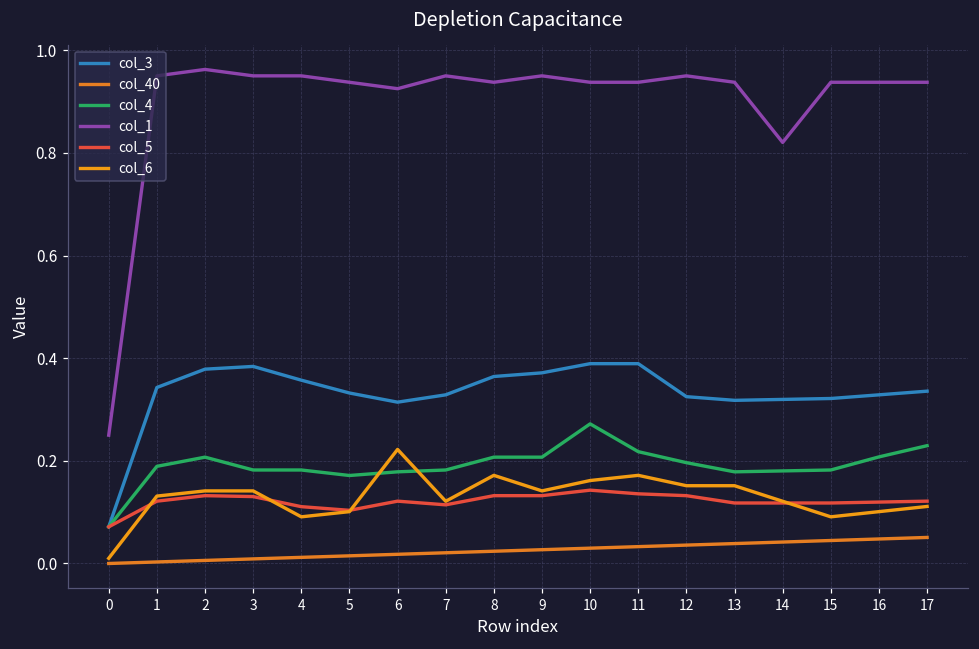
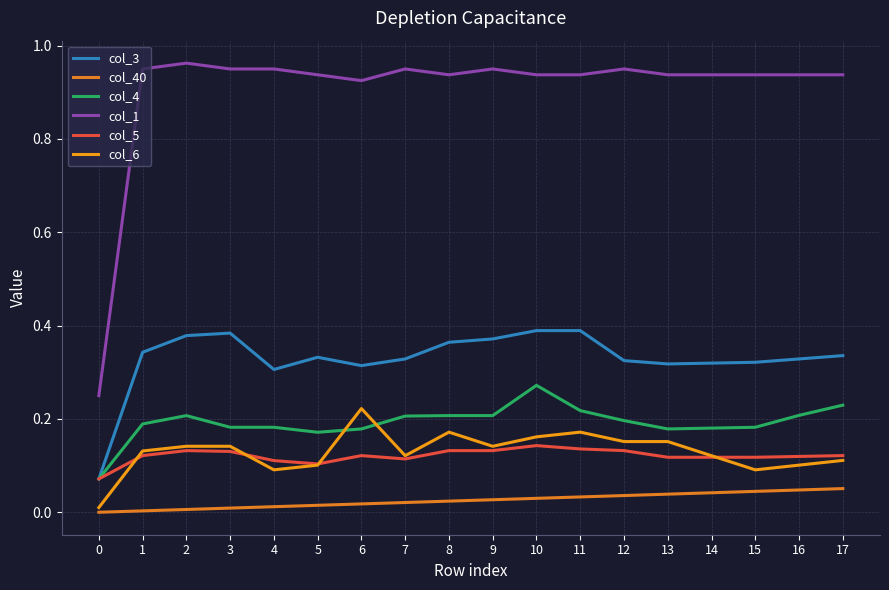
col_3, 4: 0.36 -> 0.31
col_4, 7: 0.18 -> 0.21
col_1, 14: 0.82 -> 0.94
